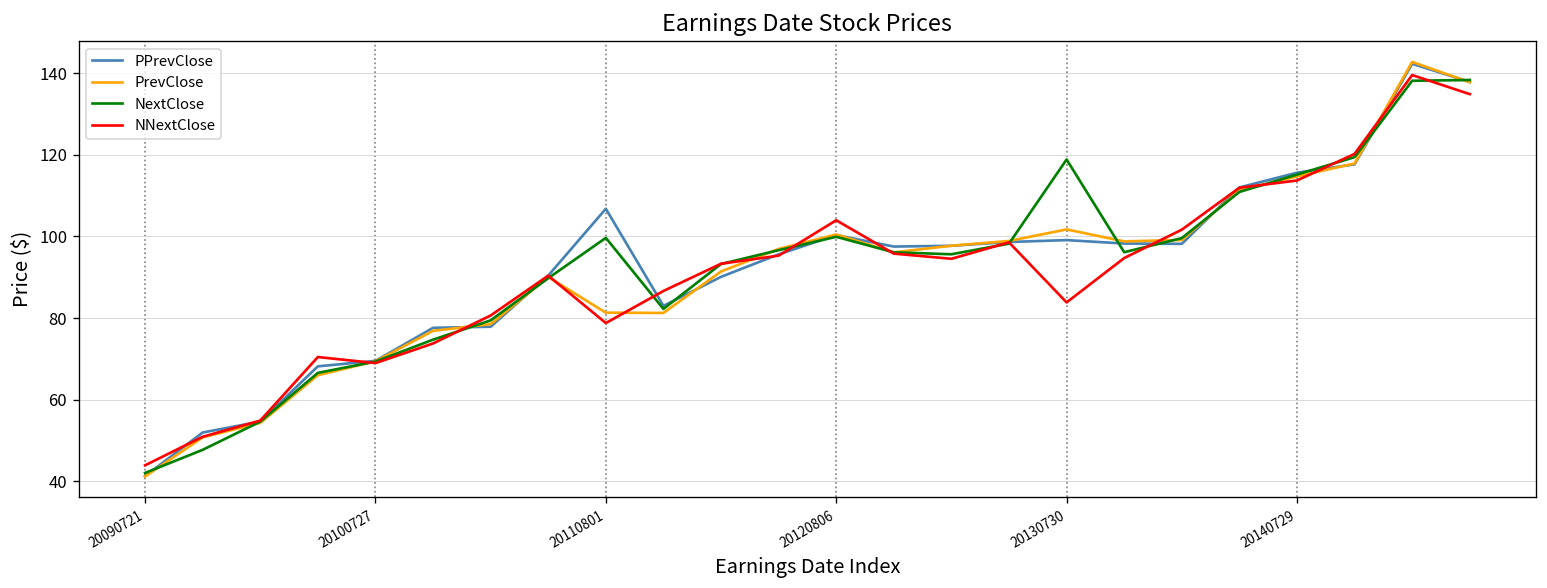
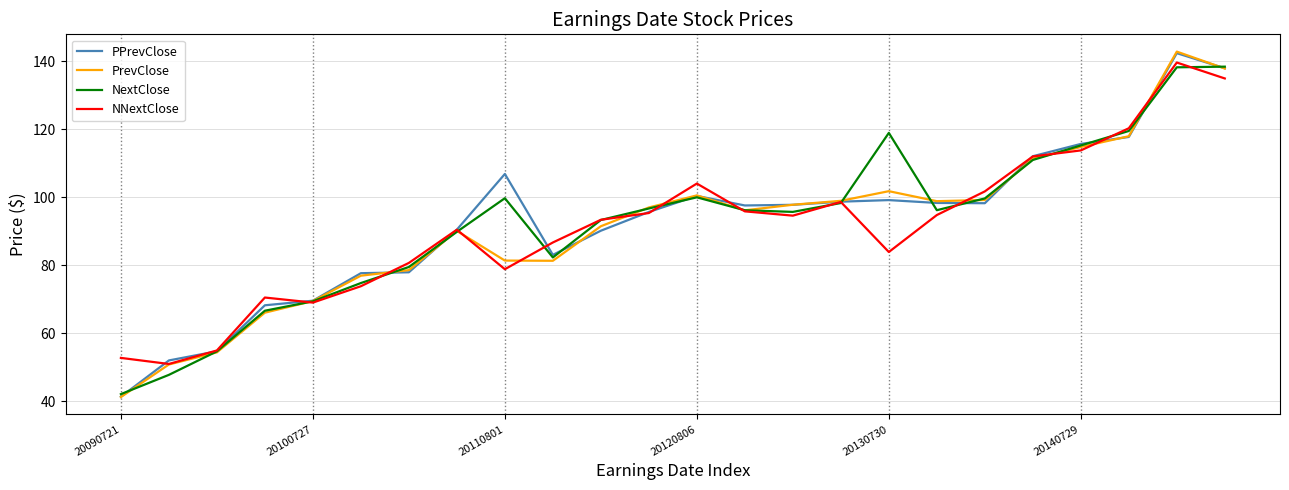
NNextClose, 20090721: 44 -> 53
